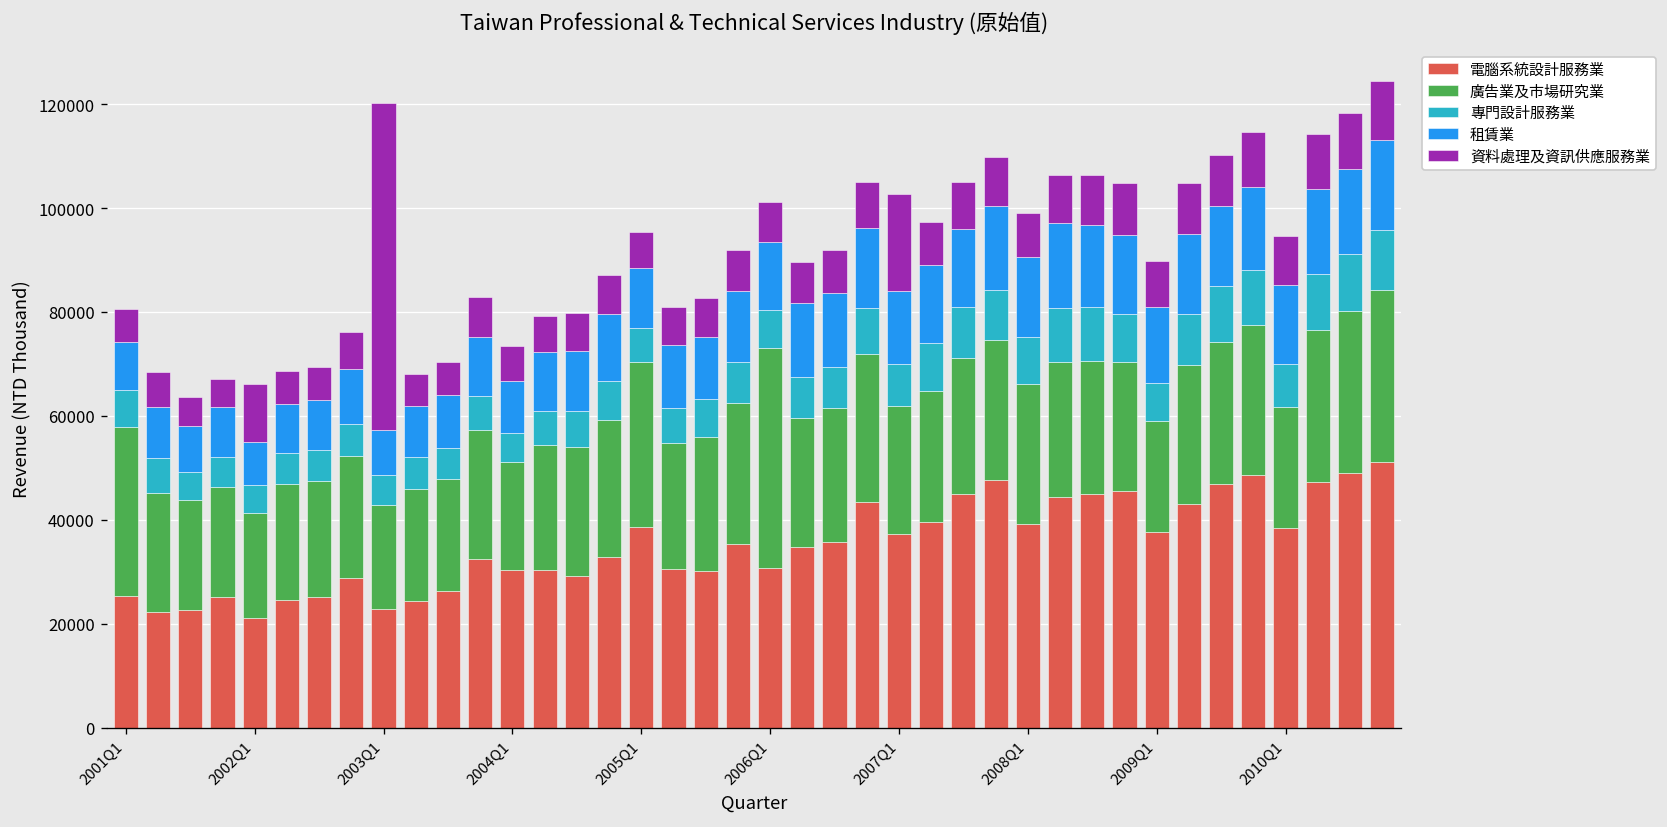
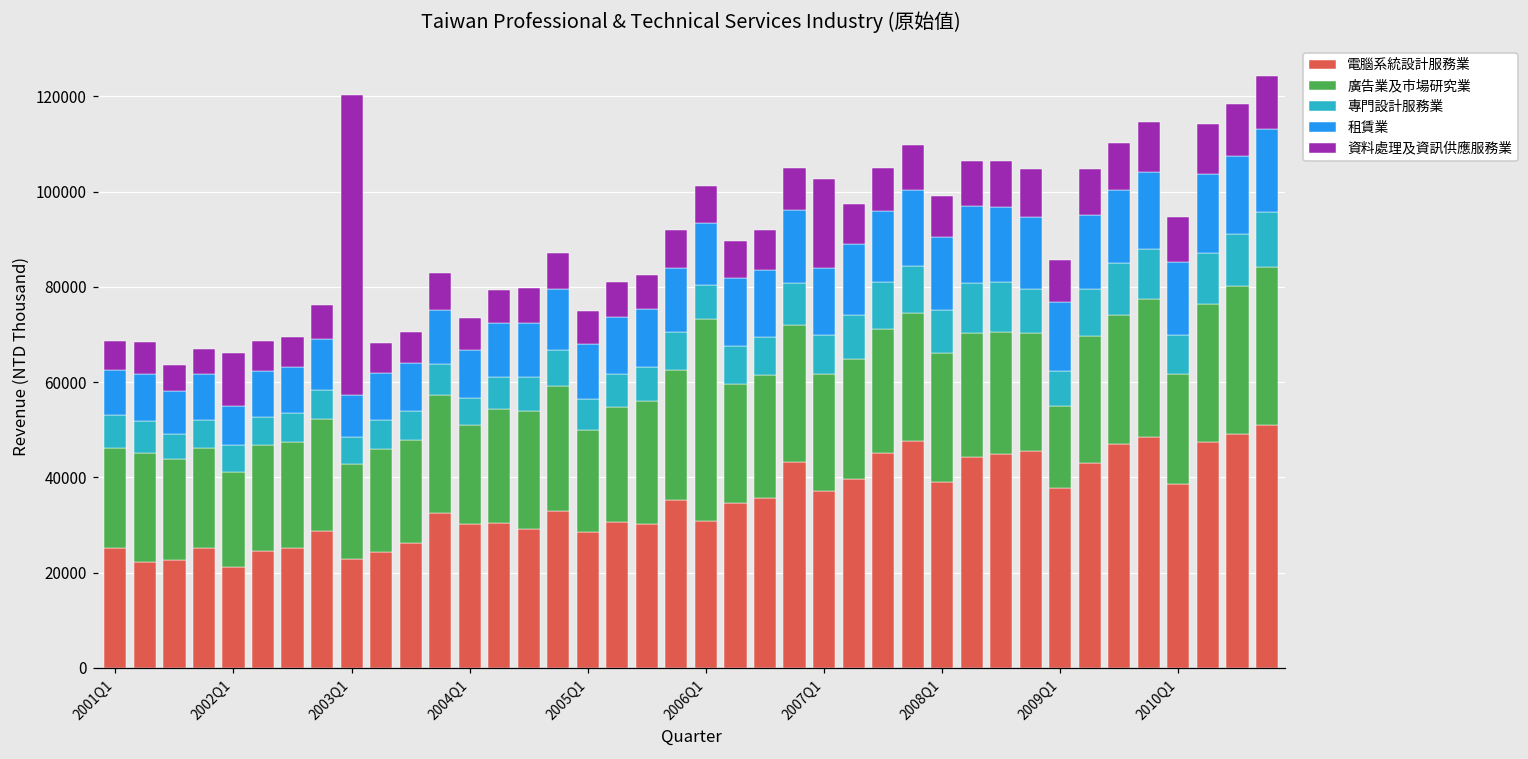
廣告業及市場研究業, 2001Q1: 33000 -> 21000
電腦系統設計服務業, 2005Q1: 39000 -> 29000
廣告業及市場研究業, 2005Q1: 32000 -> 21000
廣告業及市場研究業, 2009Q1: 21000 -> 17000
